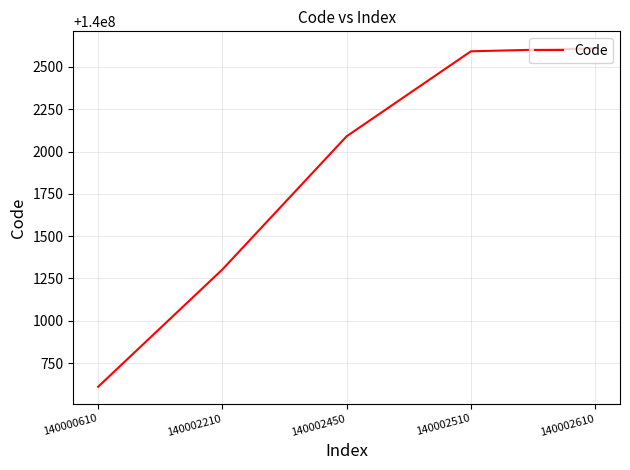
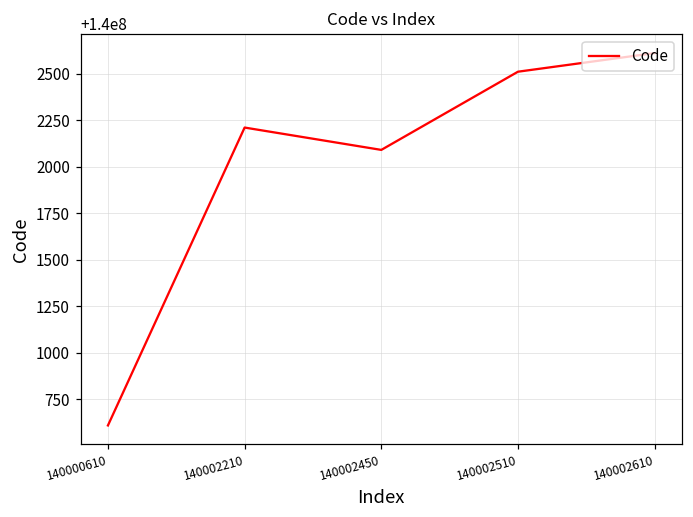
140002210: 140001300 -> 140002210
140002510: 140002590 -> 140002510
